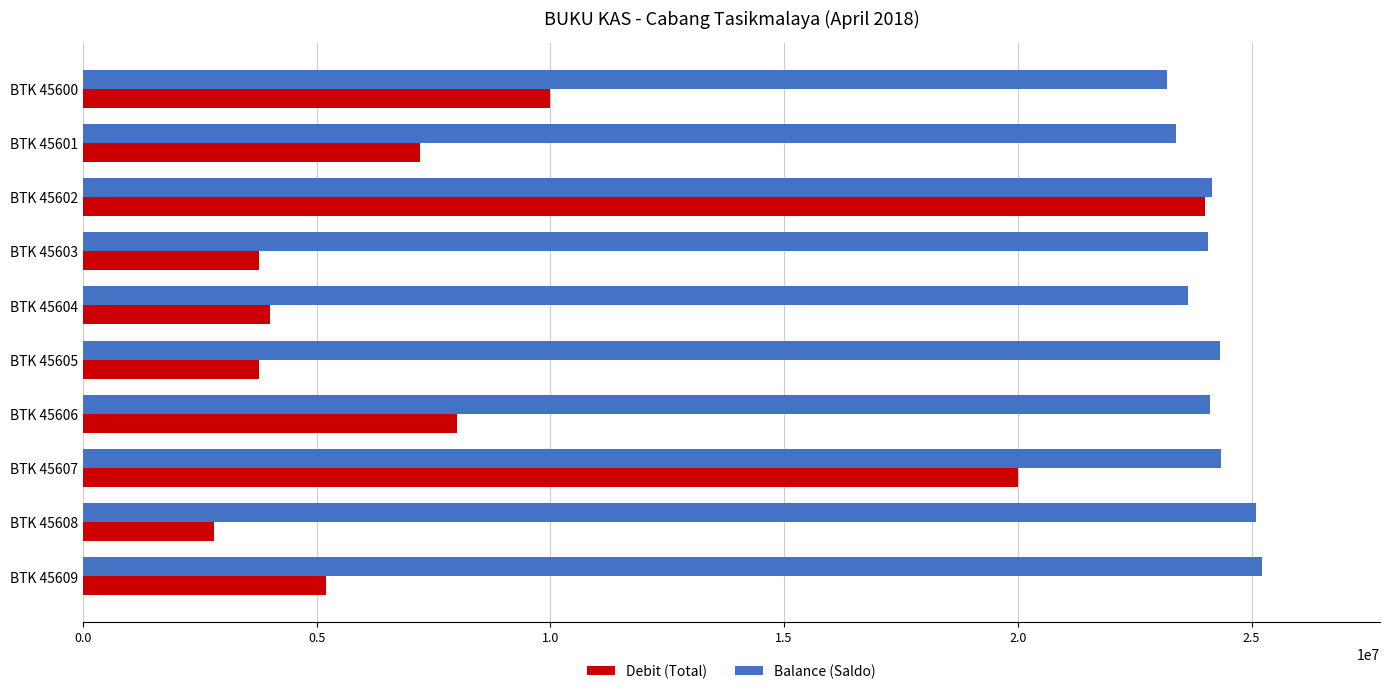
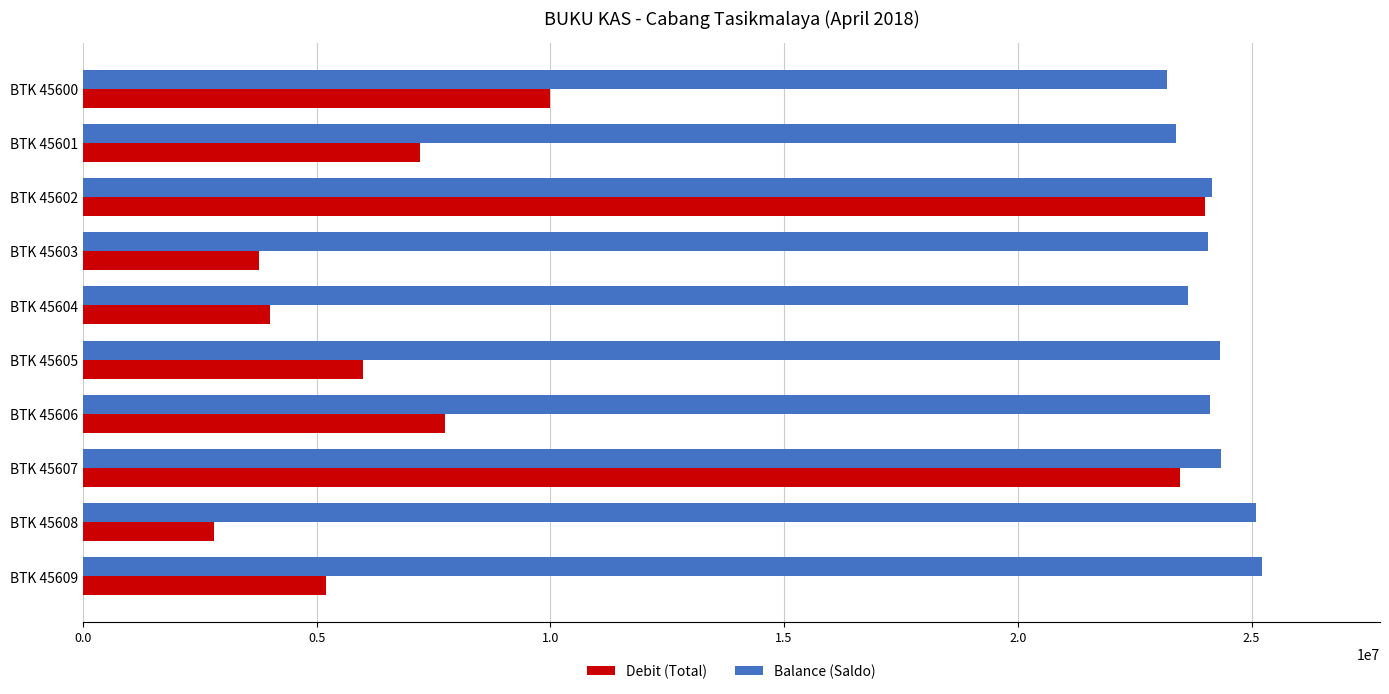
Debit (Total), BTK 45605: 3800000 -> 6000000
Debit (Total), BTK 45606: 8000000 -> 7700000
Debit (Total), BTK 45607: 20000000 -> 23500000
